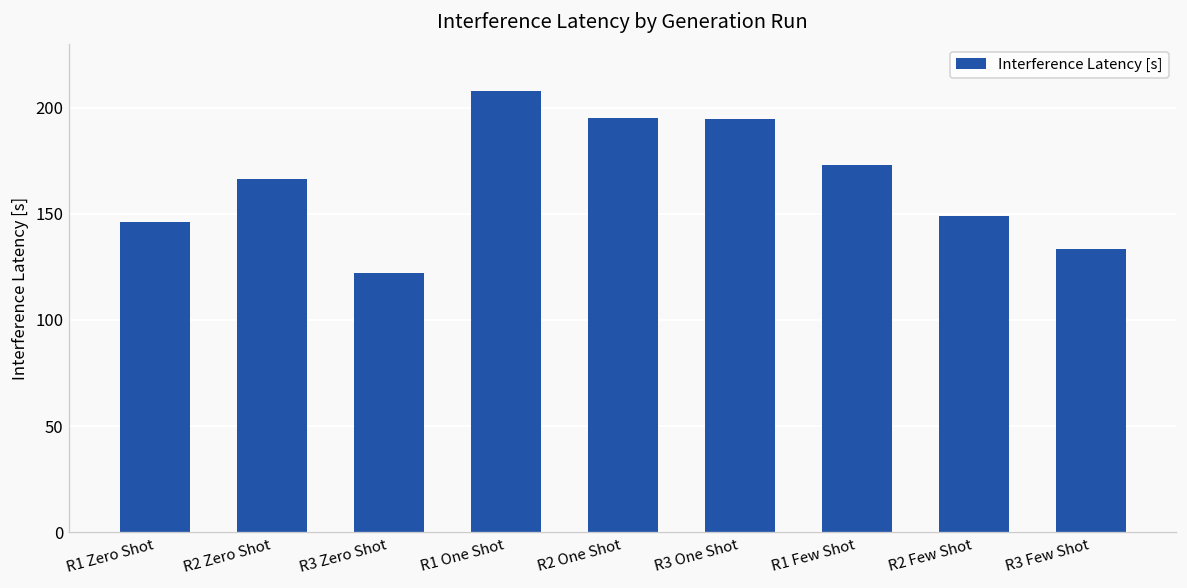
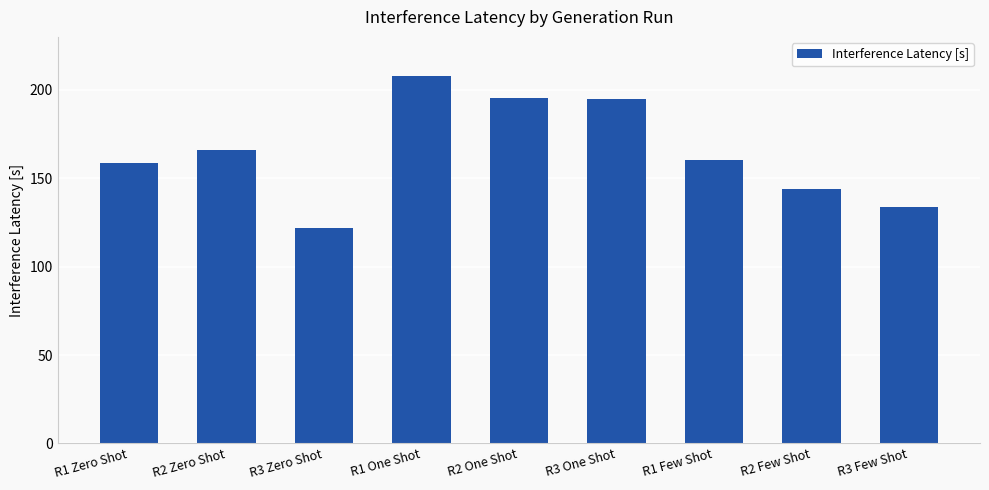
R1 Zero Shot: 146 -> 159
R1 Few Shot: 173 -> 160
R2 Few Shot: 149 -> 144
